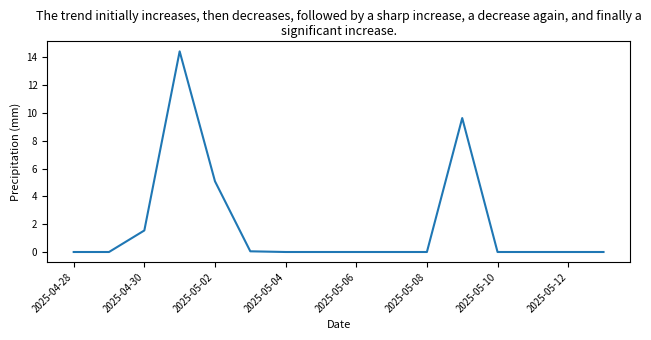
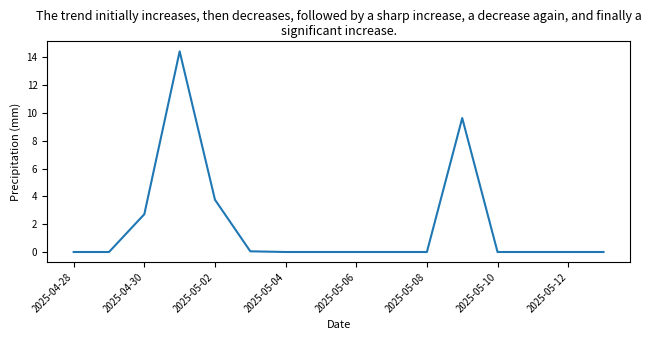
2025-04-30: 1.6 -> 2.7
2025-05-02: 5.1 -> 3.8
